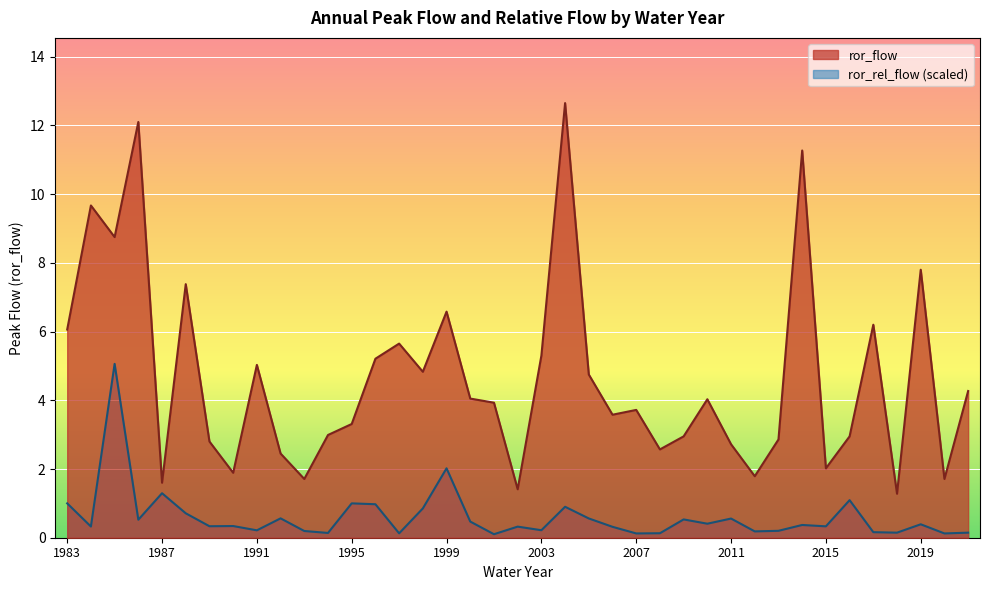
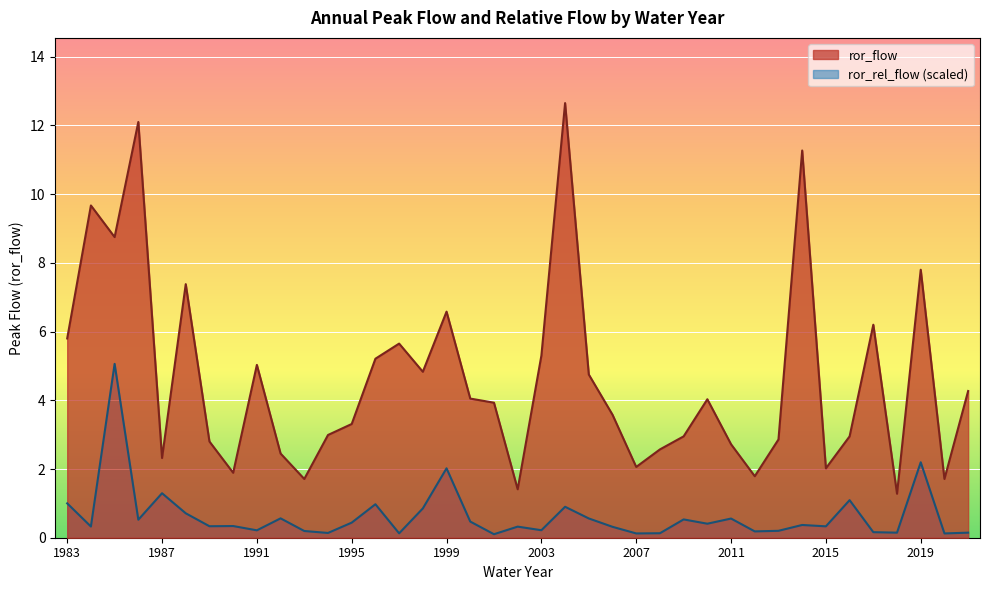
ror_flow, 1983: 6.1 -> 5.8
ror_flow, 1987: 1.6 -> 2.3
ror_rel_flow (scaled), 1995: 1.0 -> 0.4
ror_flow, 2007: 3.7 -> 2.1
ror_rel_flow (scaled), 2019: 0.4 -> 2.2
